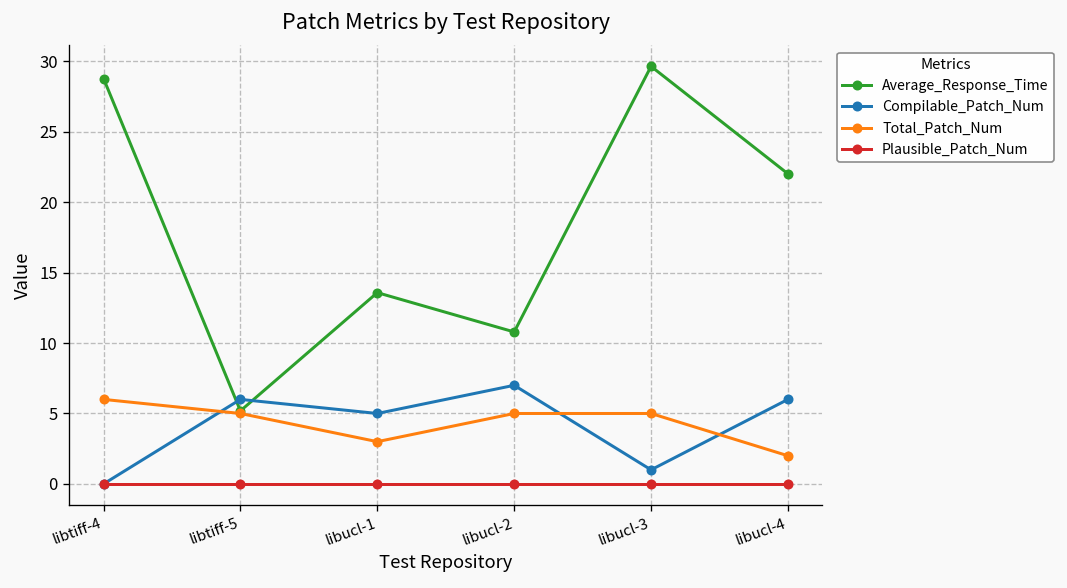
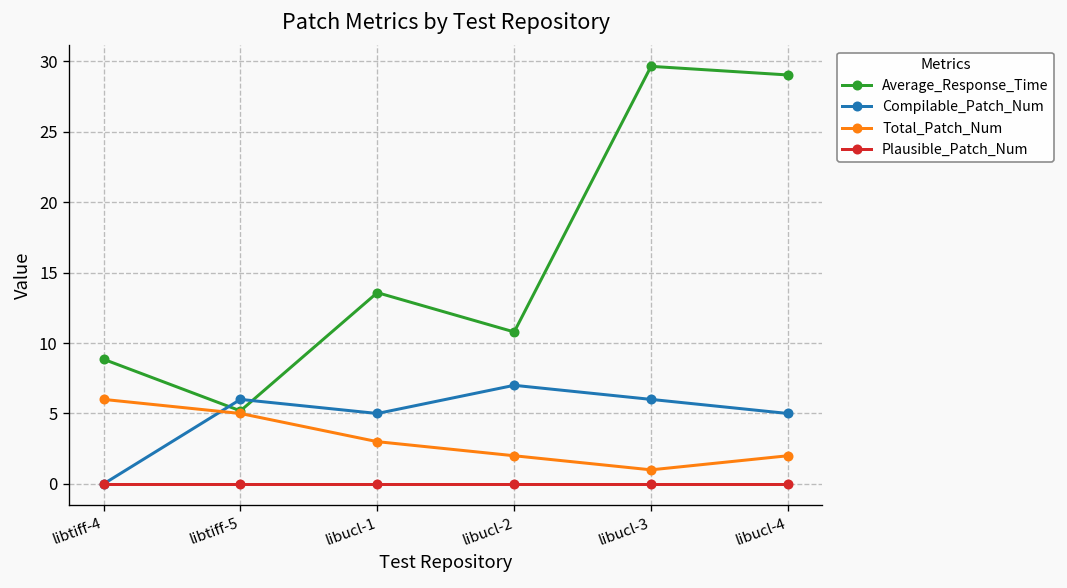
Average_Response_Time, libtiff-4: 28.8 -> 8.8
Total_Patch_Num, libucl-2: 5 -> 2
Compilable_Patch_Num, libucl-3: 1 -> 6
Total_Patch_Num, libucl-3: 5 -> 1
Average_Response_Time, libucl-4: 22.0 -> 29.0
Compilable_Patch_Num, libucl-4: 6 -> 5
